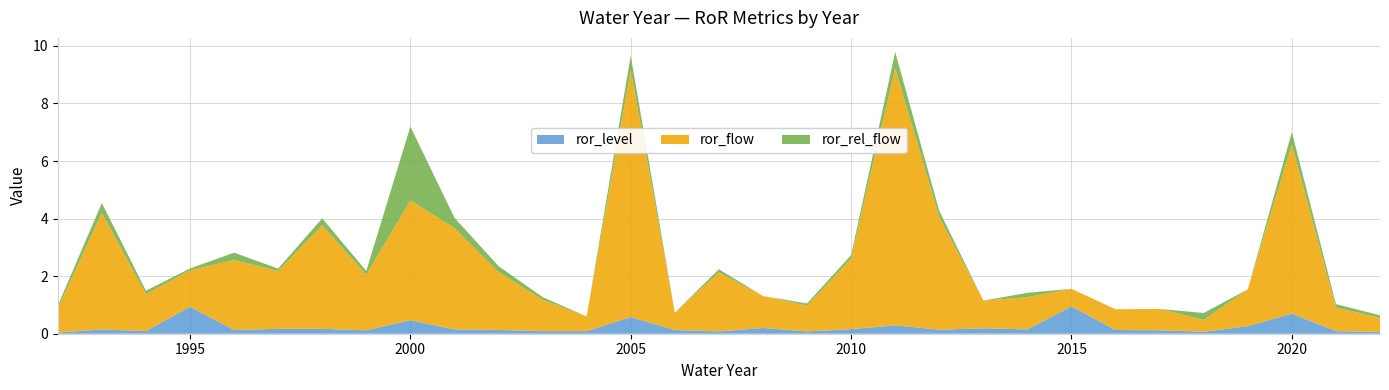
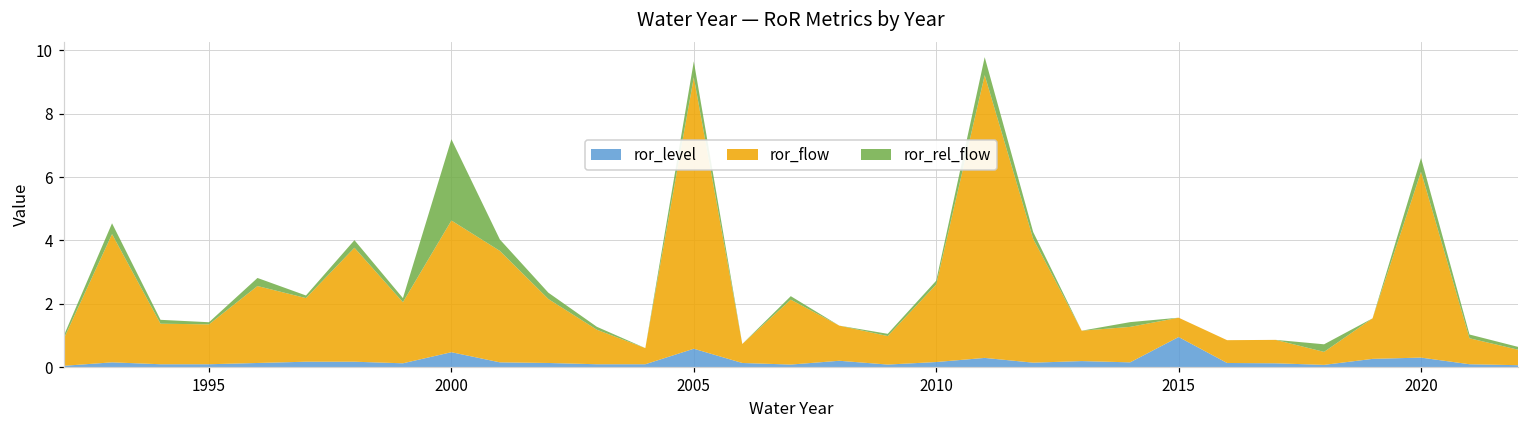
ror_level, 1995: 0.9 -> 0.1
ror_level, 2020: 0.7 -> 0.3
